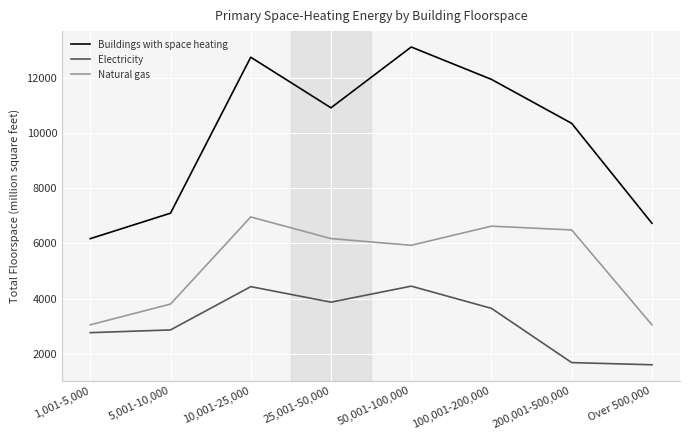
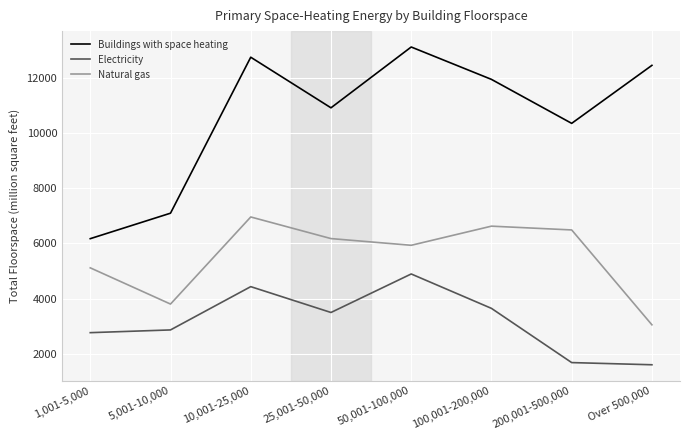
Natural gas, 1,001-5,000: 3100 -> 5100
Electricity, 25,001-50,000: 3900 -> 3500
Electricity, 50,001-100,000: 4500 -> 4900
Buildings with space heating, Over 500,000: 6700 -> 12400
